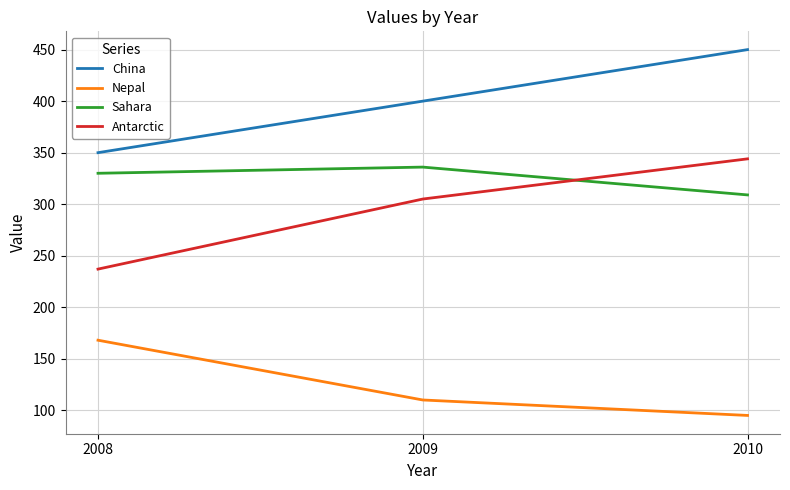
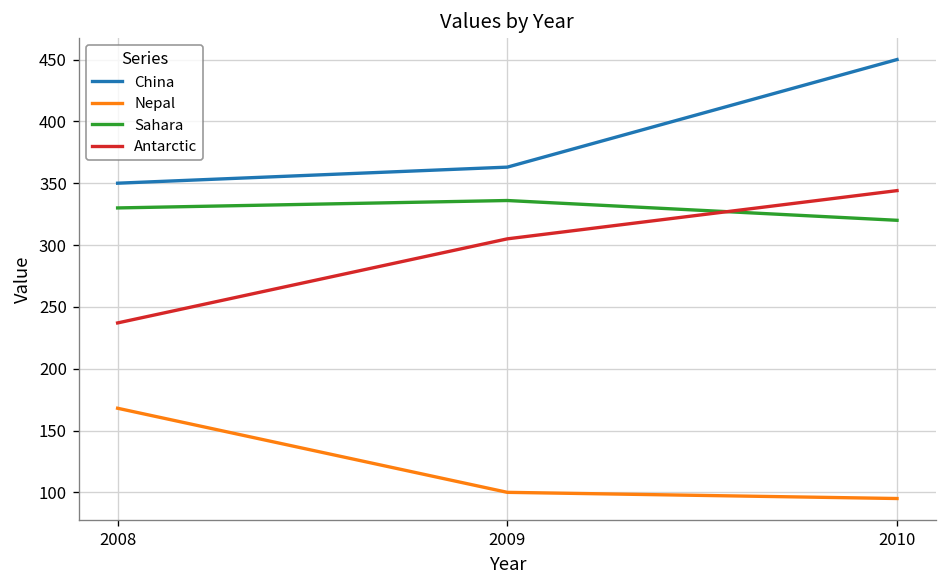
China, 2009: 400 -> 363
Nepal, 2009: 110 -> 100
Sahara, 2010: 309 -> 320
